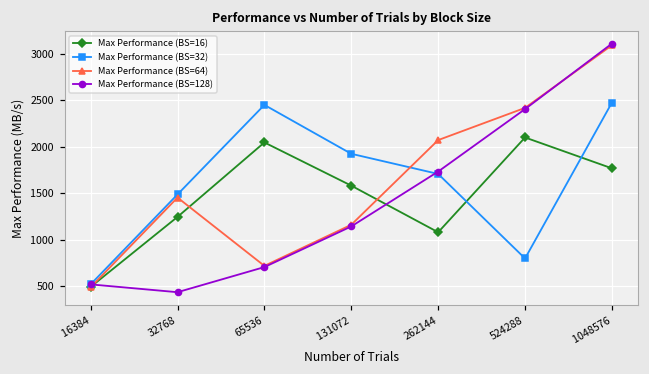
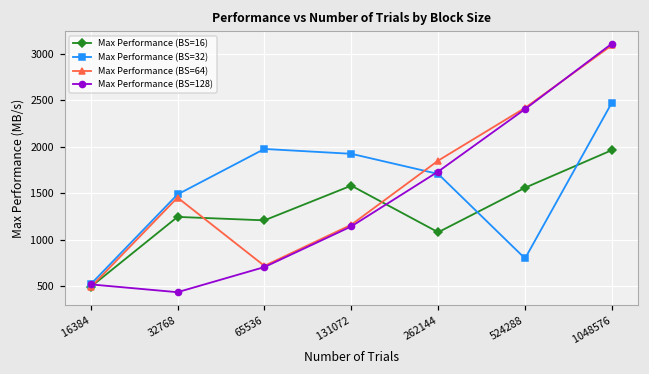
Max Performance (BS=16), 65536: 2000 -> 1200
Max Performance (BS=32), 65536: 2500 -> 2000
Max Performance (BS=64), 262144: 2100 -> 1900
Max Performance (BS=16), 524288: 2100 -> 1600
Max Performance (BS=16), 1048576: 1800 -> 2000
